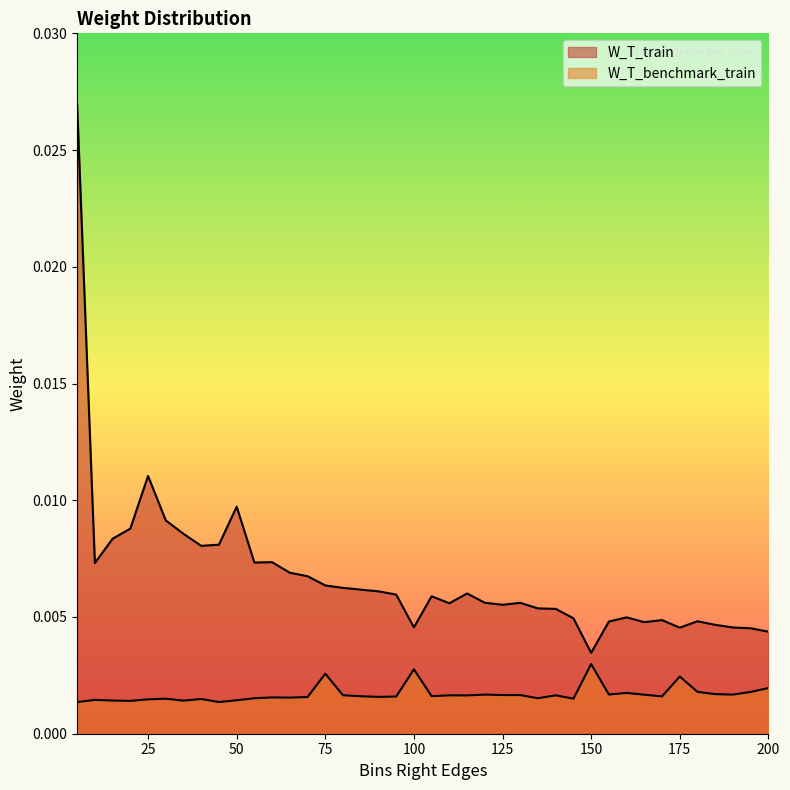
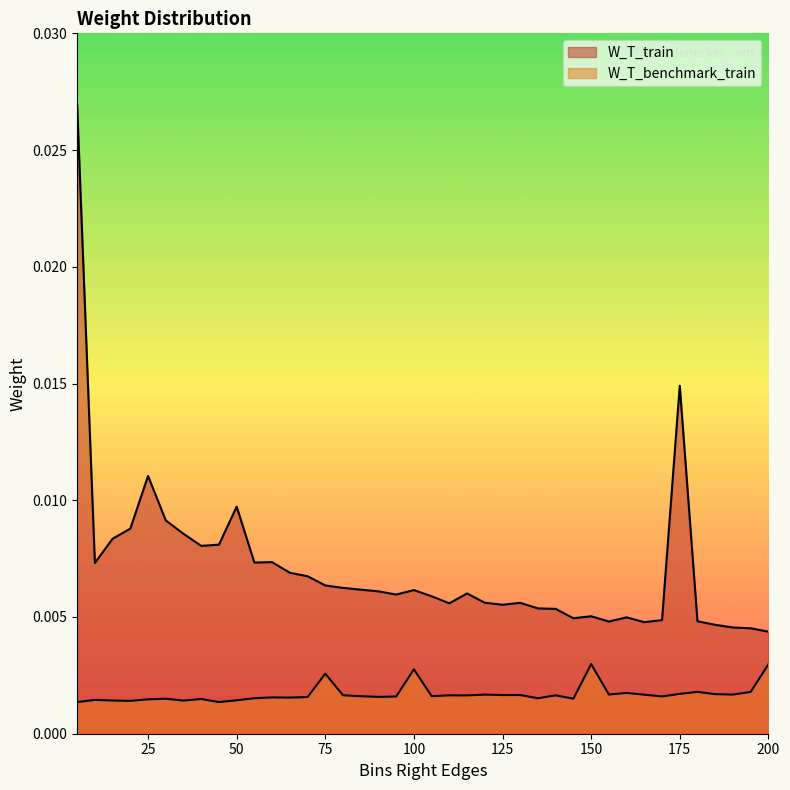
W_T_train, 100: 0.0046 -> 0.0062
W_T_train, 150: 0.0035 -> 0.0050
W_T_train, 175: 0.0045 -> 0.0149
W_T_benchmark_train, 175: 0.0024 -> 0.0017
W_T_benchmark_train, 200: 0.0020 -> 0.0030
